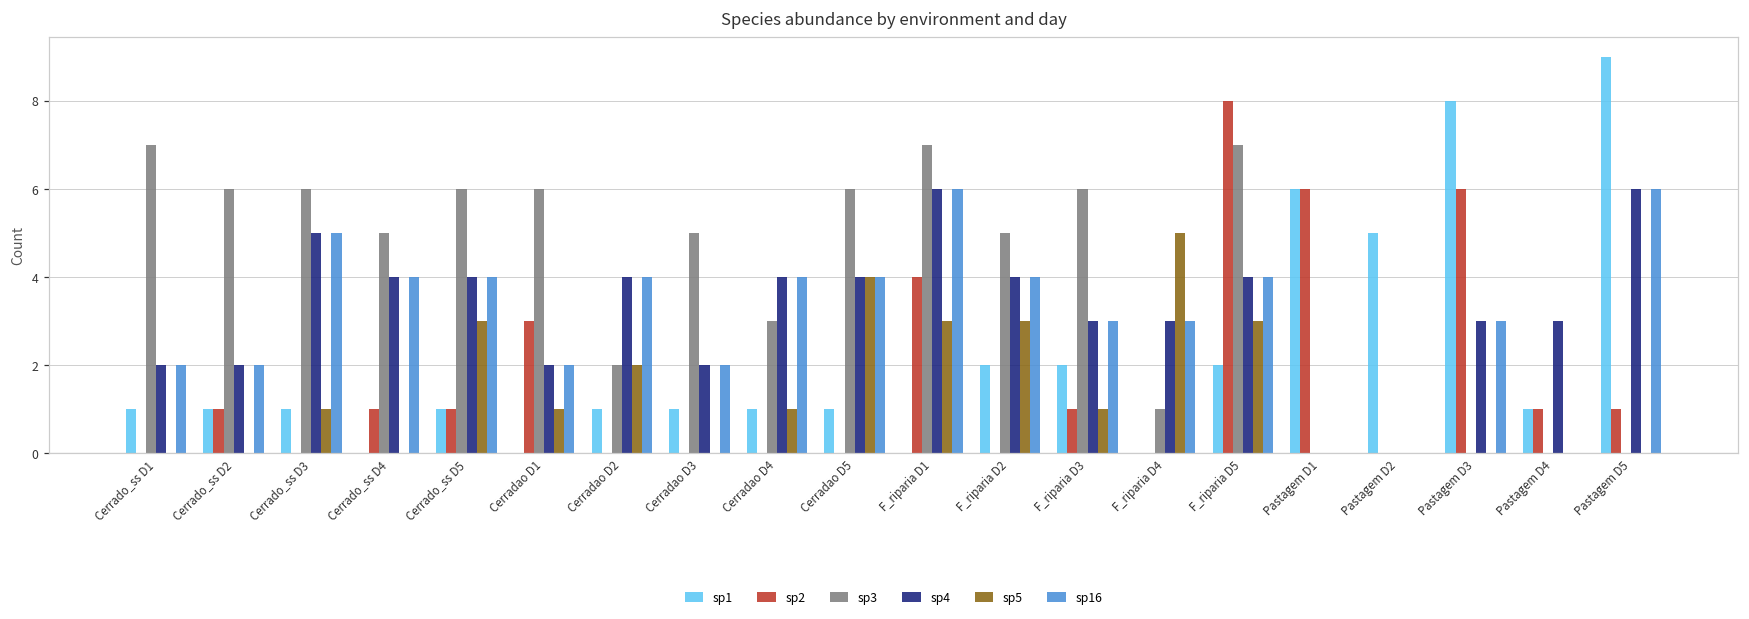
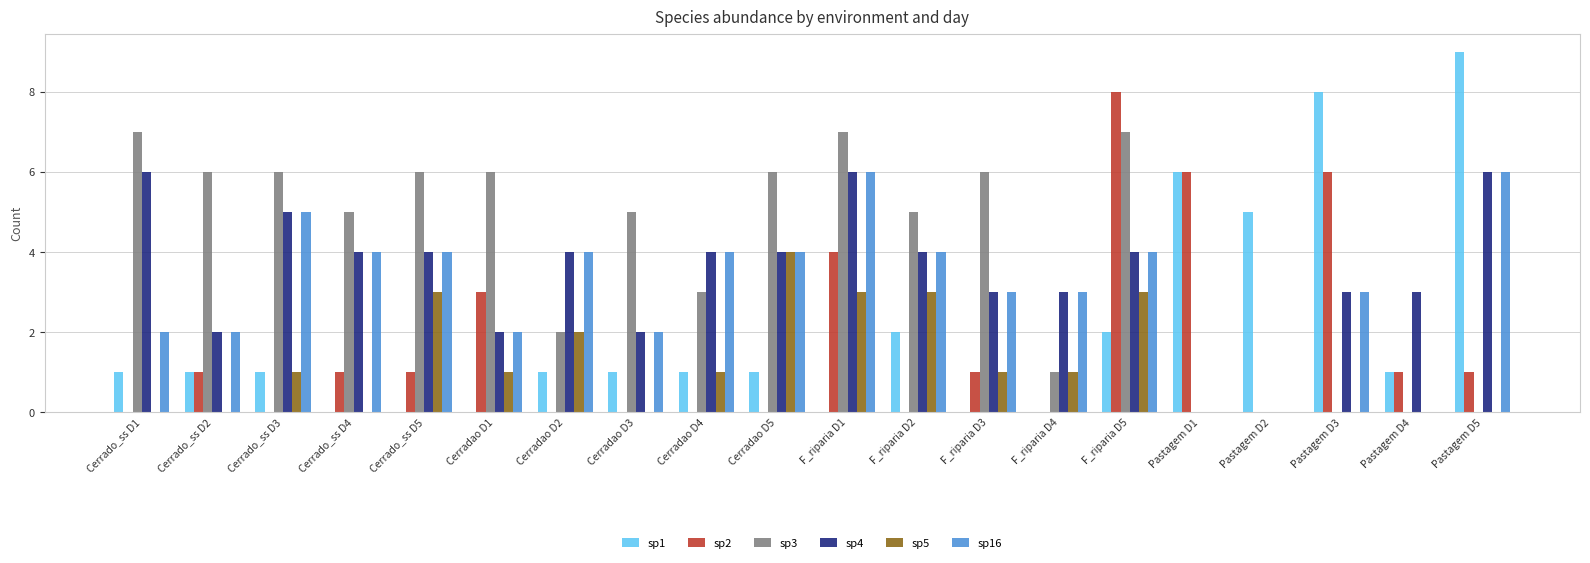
sp4, Cerrado_ss D1: 2 -> 6
sp1, Cerrado_ss D5: 1 -> 0
sp1, F_riparia D3: 2 -> 0
sp5, F_riparia D4: 5 -> 1
